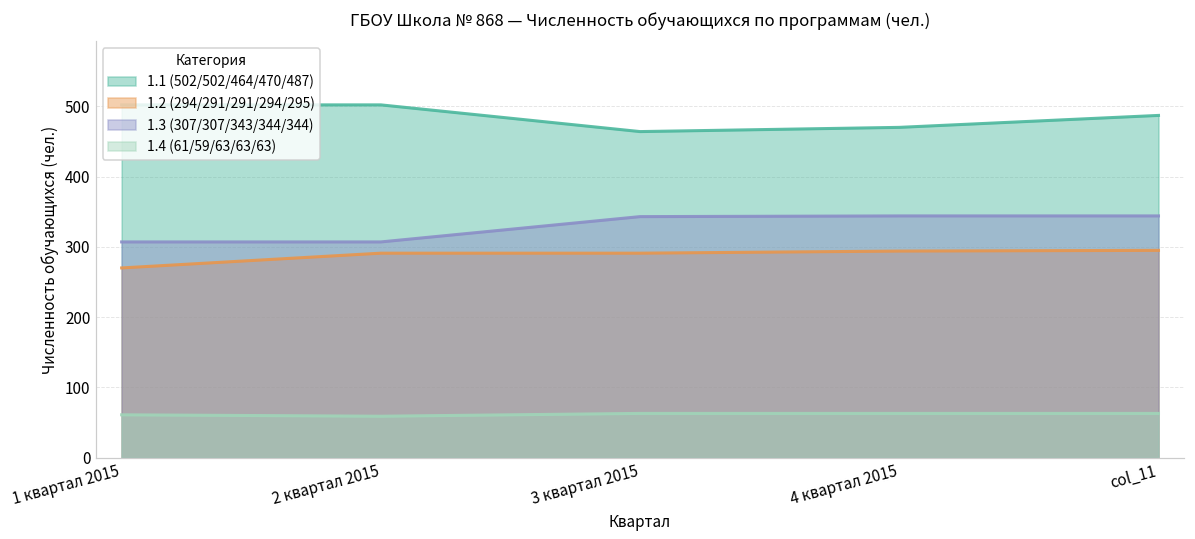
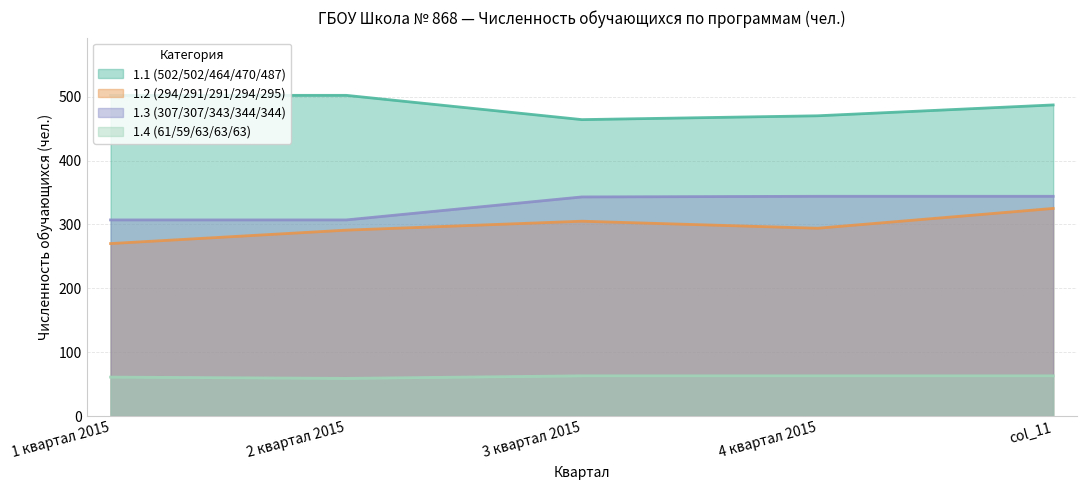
1.2 (294/291/291/294/295), 3 квартал 2015: 290 -> 310
1.2 (294/291/291/294/295), col_11: 300 -> 330
